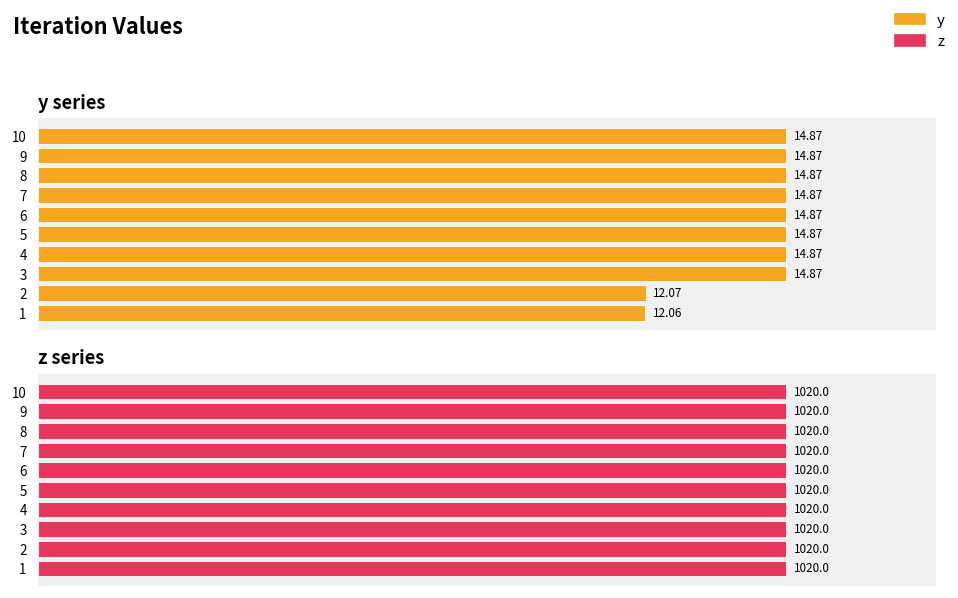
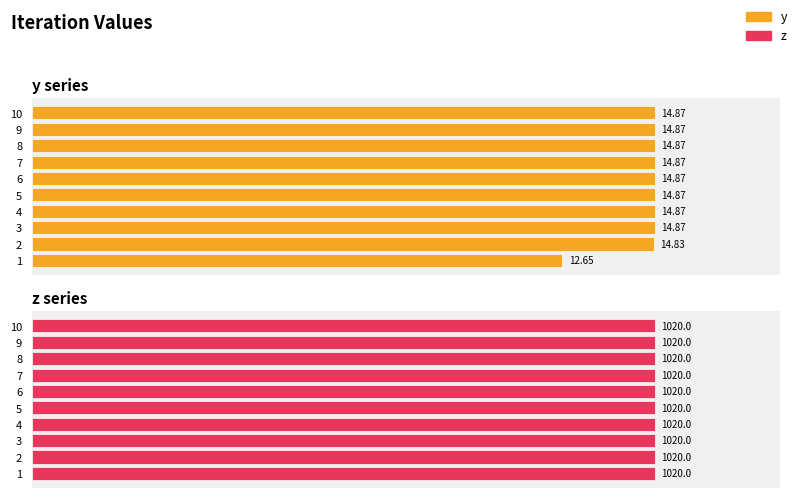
y series, 2: 12.07 -> 14.83
y series, 1: 12.06 -> 12.65
